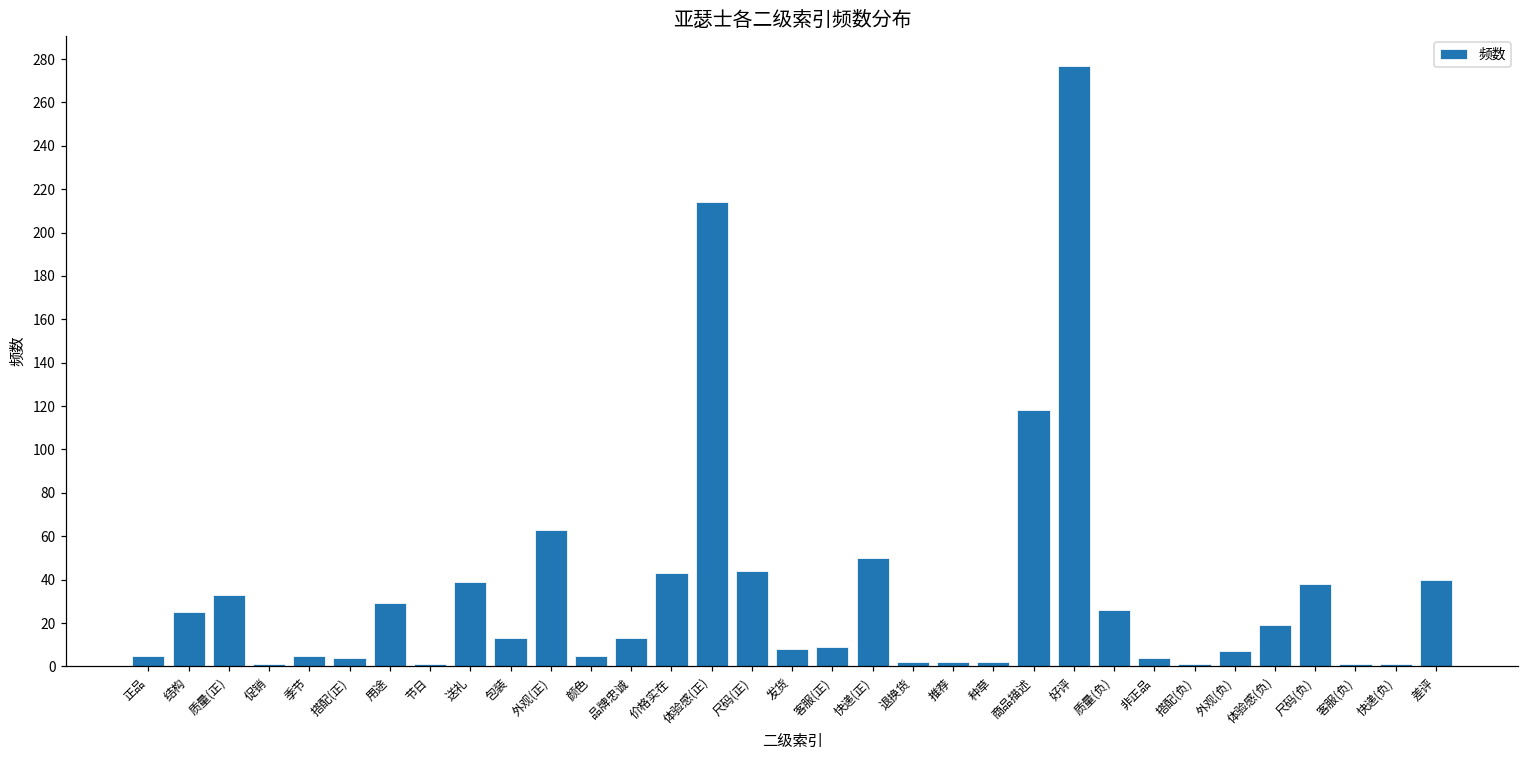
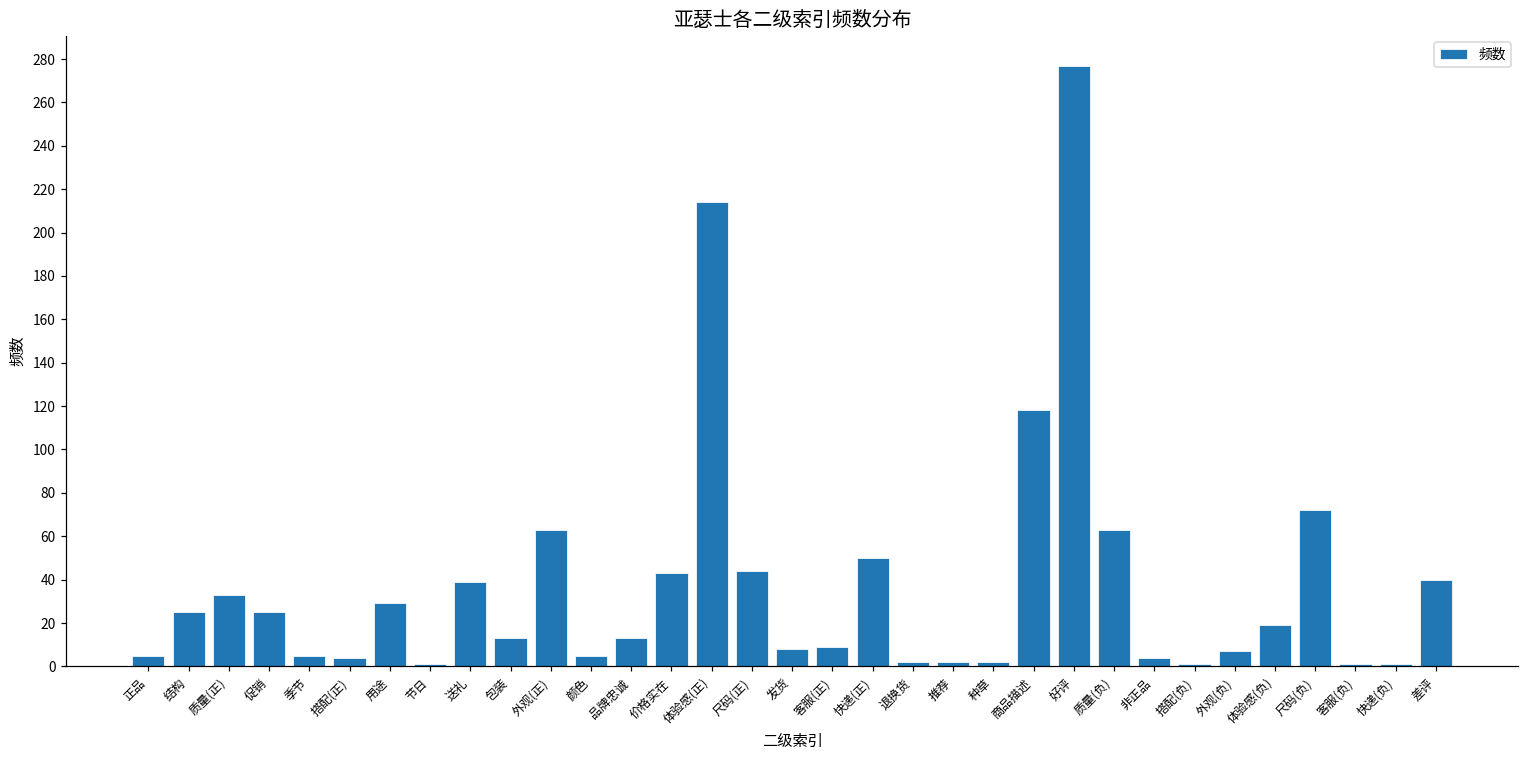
促销: 1 -> 25
质量(负): 26 -> 63
尺码(负): 38 -> 72
